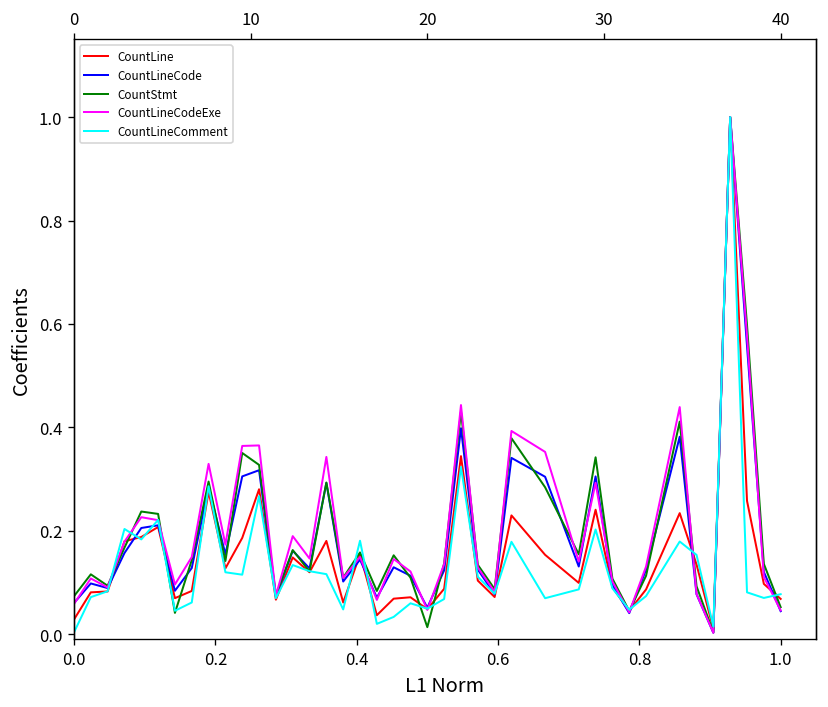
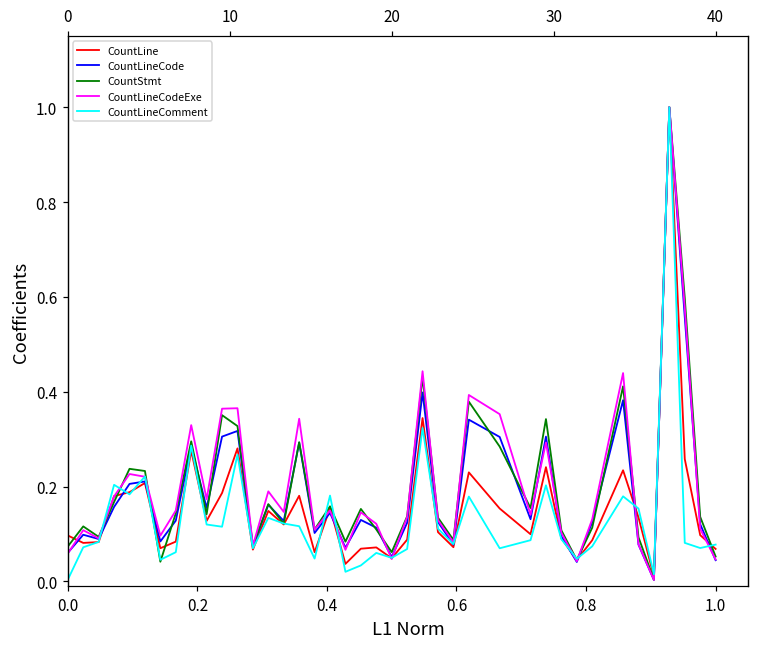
CountLine, 0.0: 0.03 -> 0.10
CountStmt, 20: 0.01 -> 0.06
